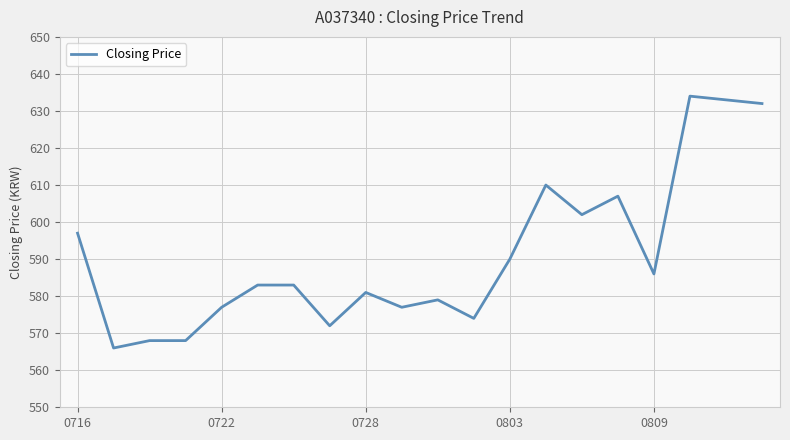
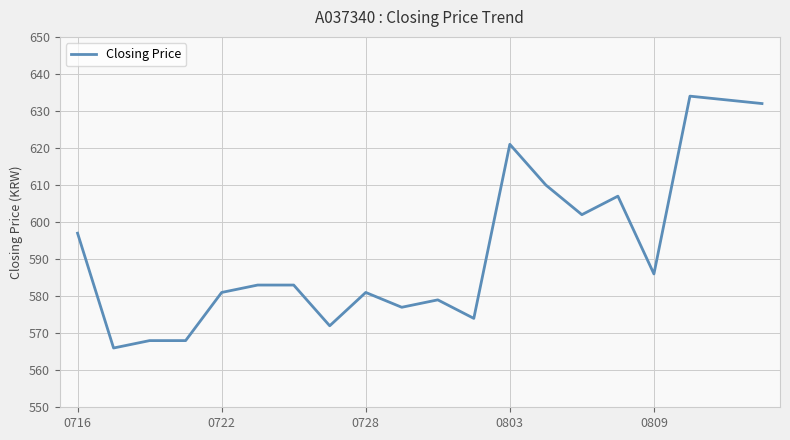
0722: 577 -> 581
0803: 590 -> 621
